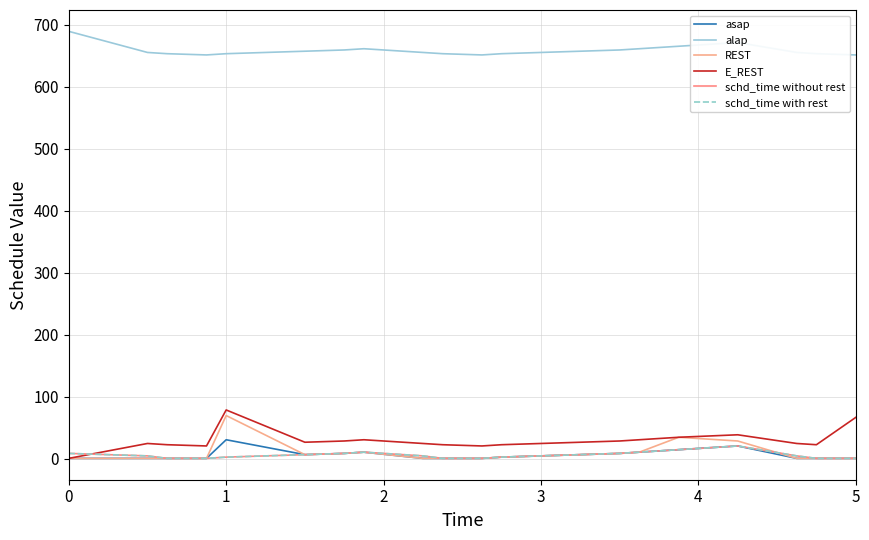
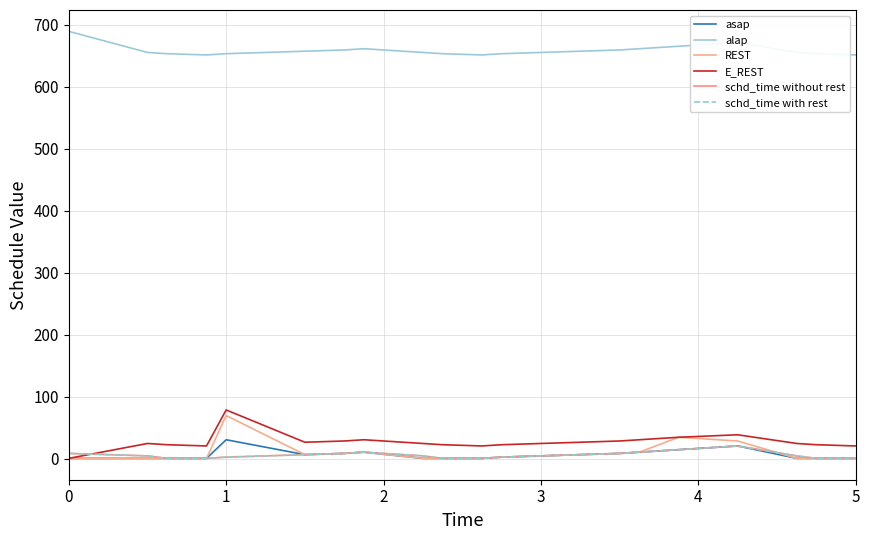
E_REST, 5: 70 -> 20
